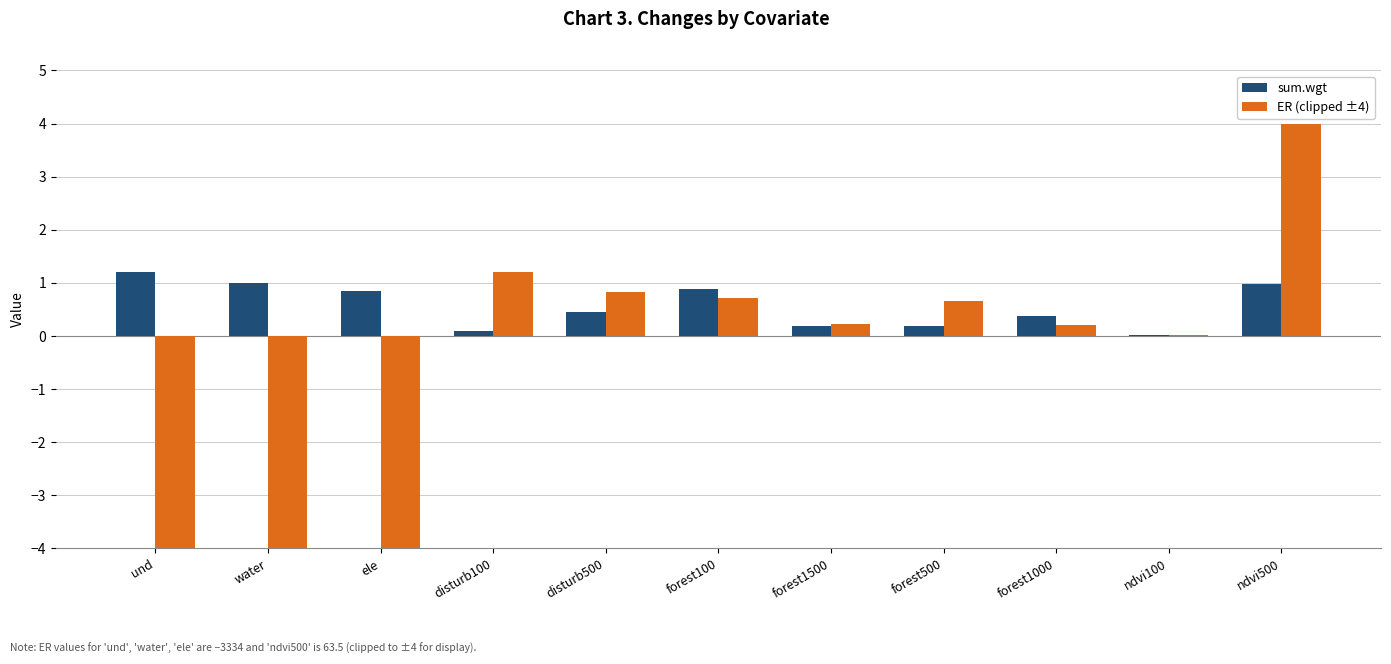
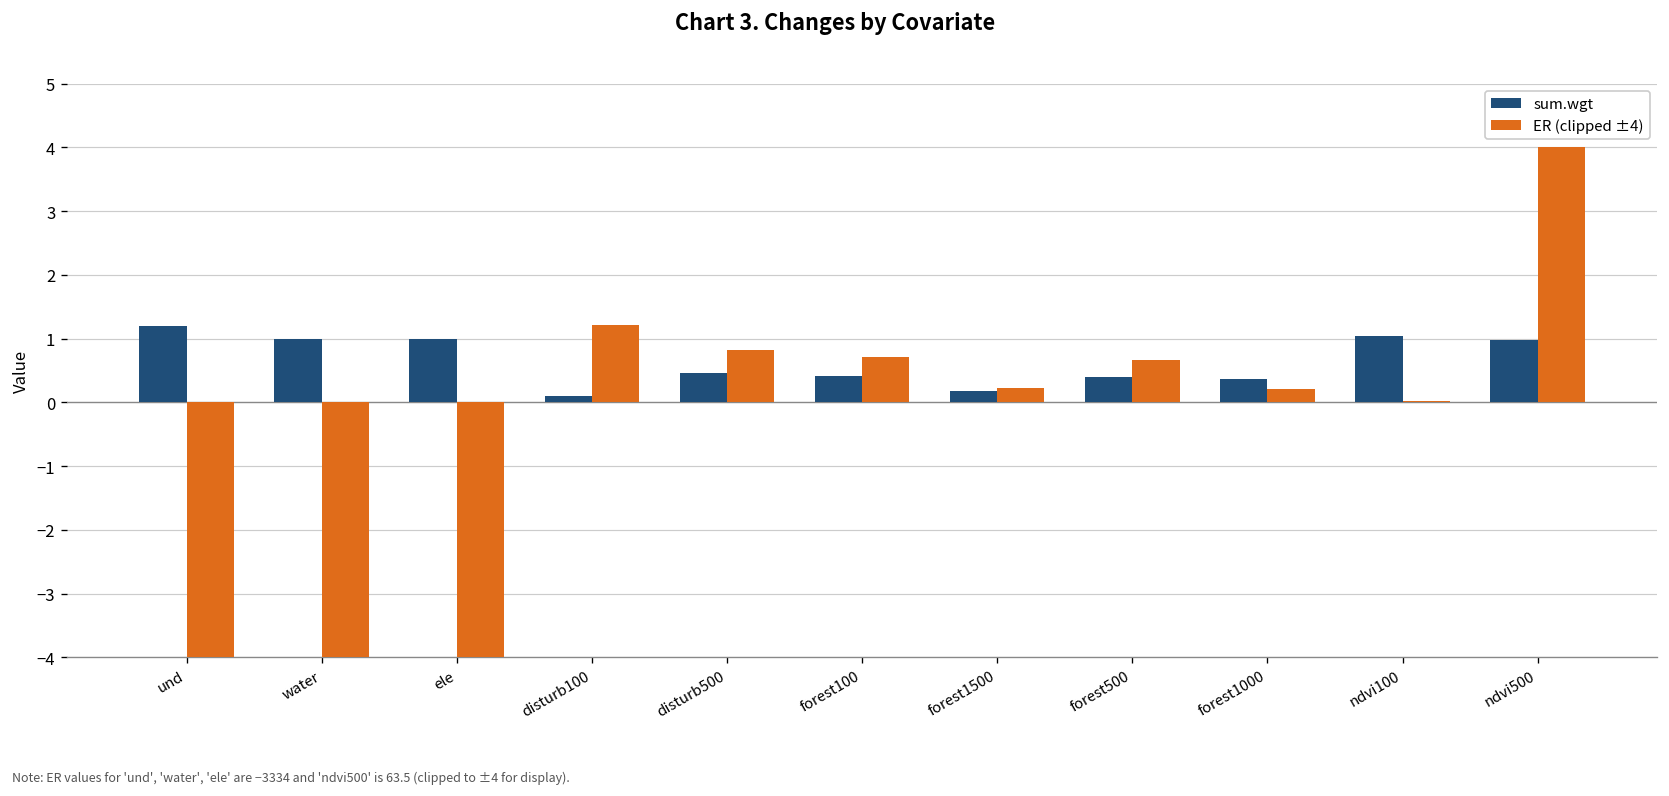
sum.wgt, ele: 0.8 -> 1.0
sum.wgt, forest100: 0.9 -> 0.4
sum.wgt, forest500: 0.2 -> 0.4
sum.wgt, ndvi100: 0.0 -> 1.0
